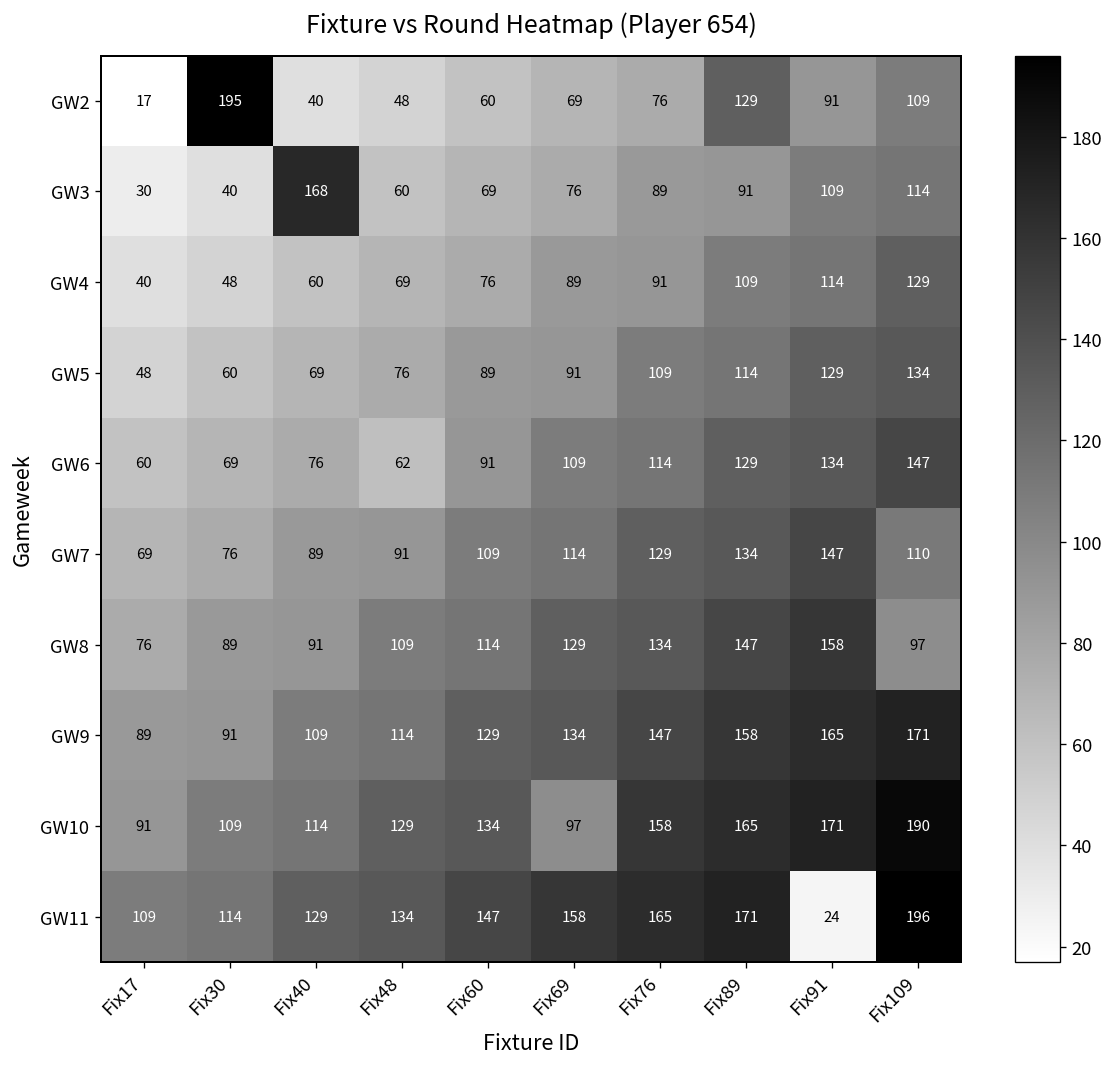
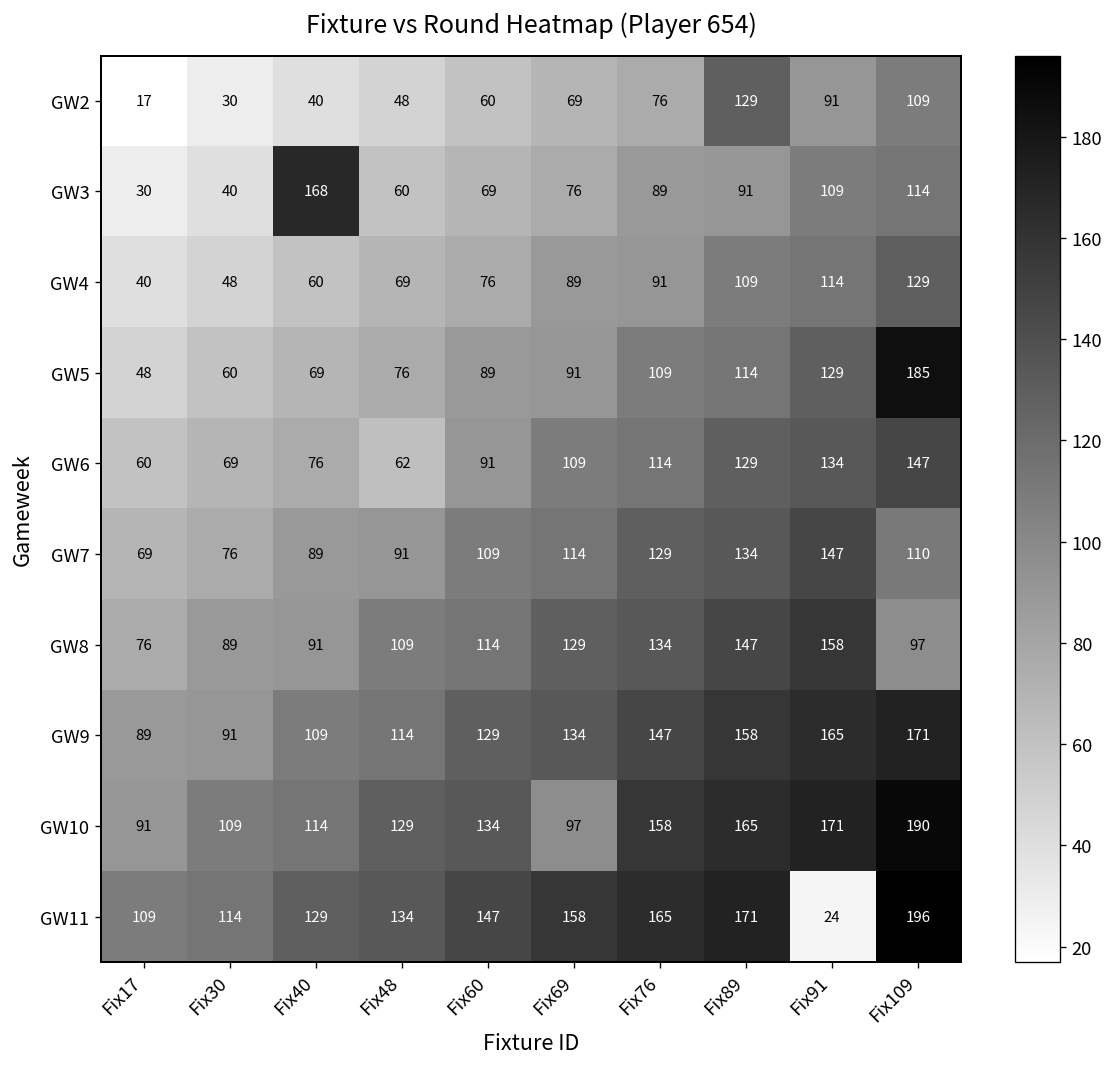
GW2, Fix30: 195 -> 30
GW5, Fix109: 134 -> 185
